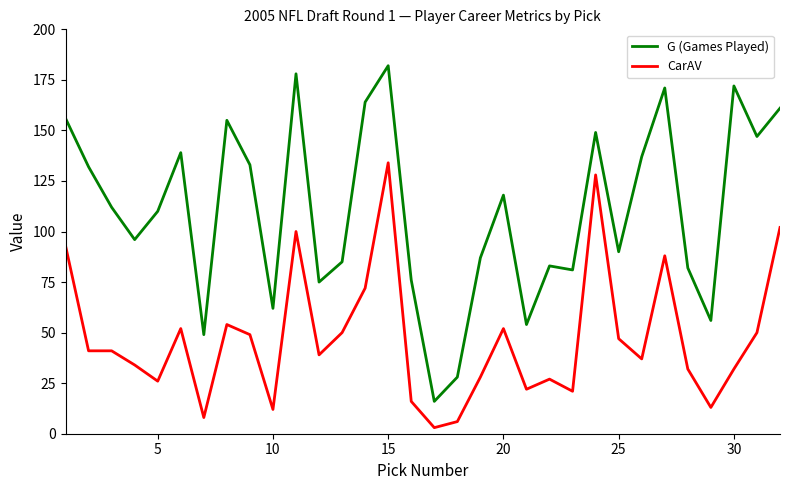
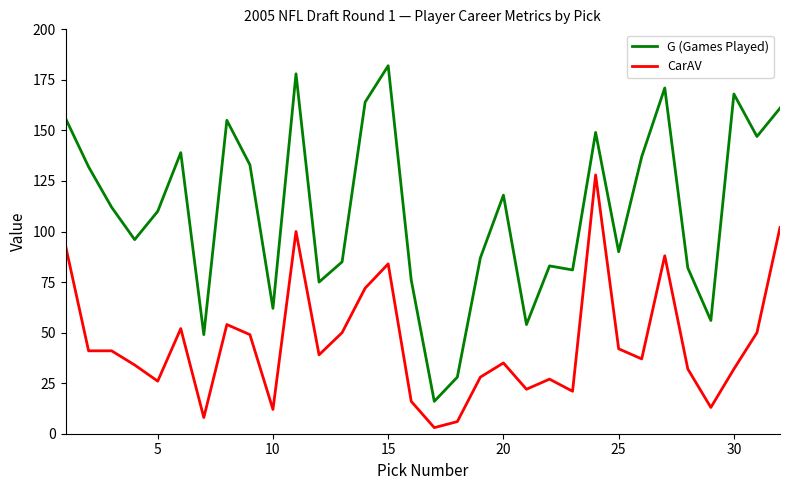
CarAV, 15: 134 -> 84
CarAV, 20: 52 -> 35
CarAV, 25: 47 -> 42
G (Games Played), 30: 172 -> 168
